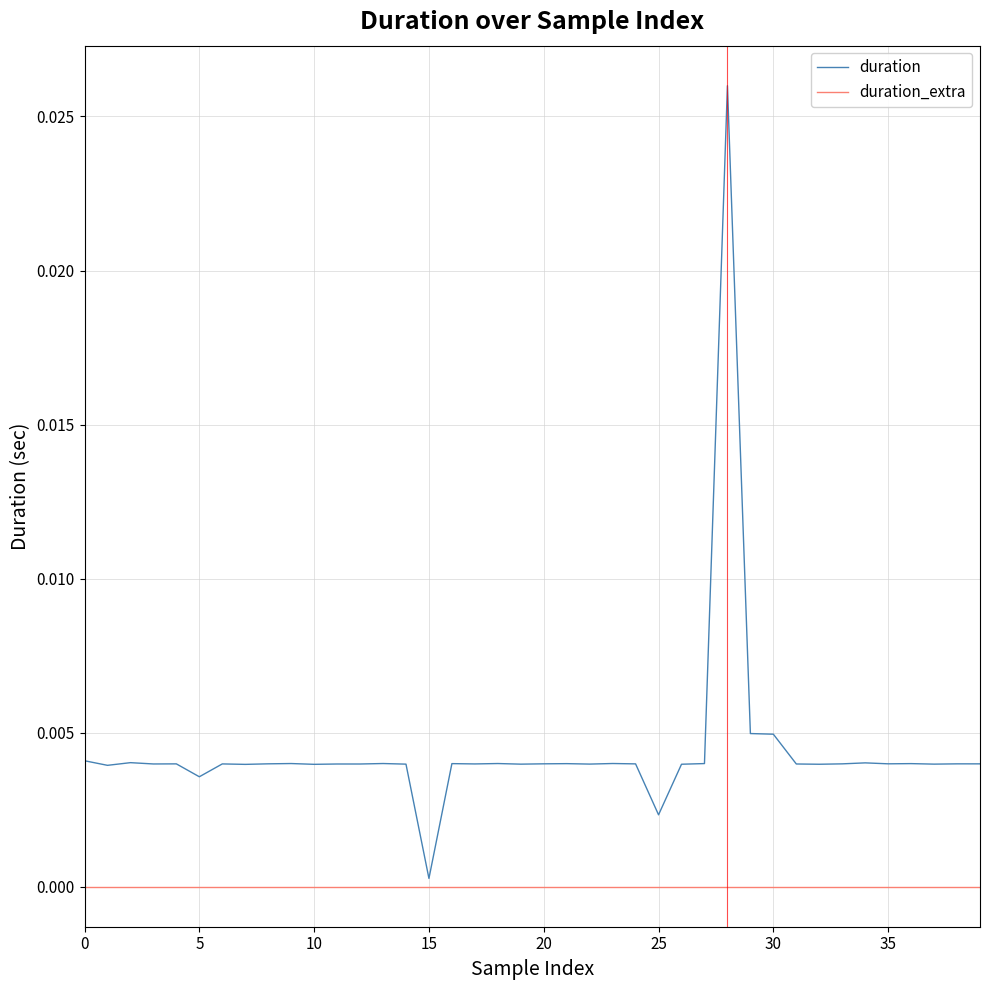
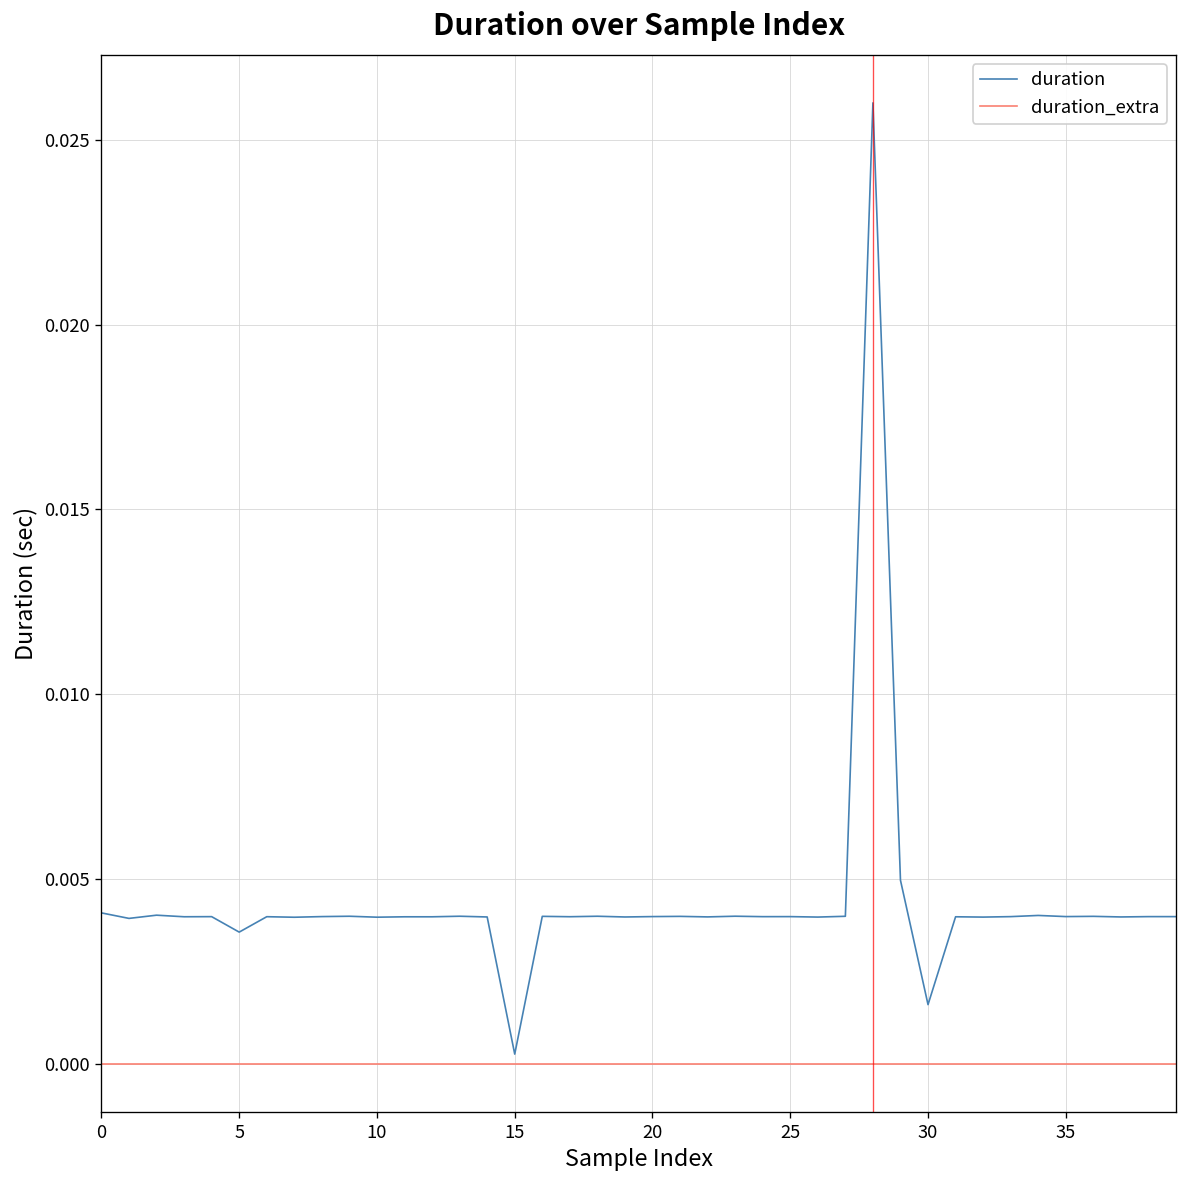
duration, 25: 0.0023 -> 0.0040
duration, 30: 0.0049 -> 0.0016
